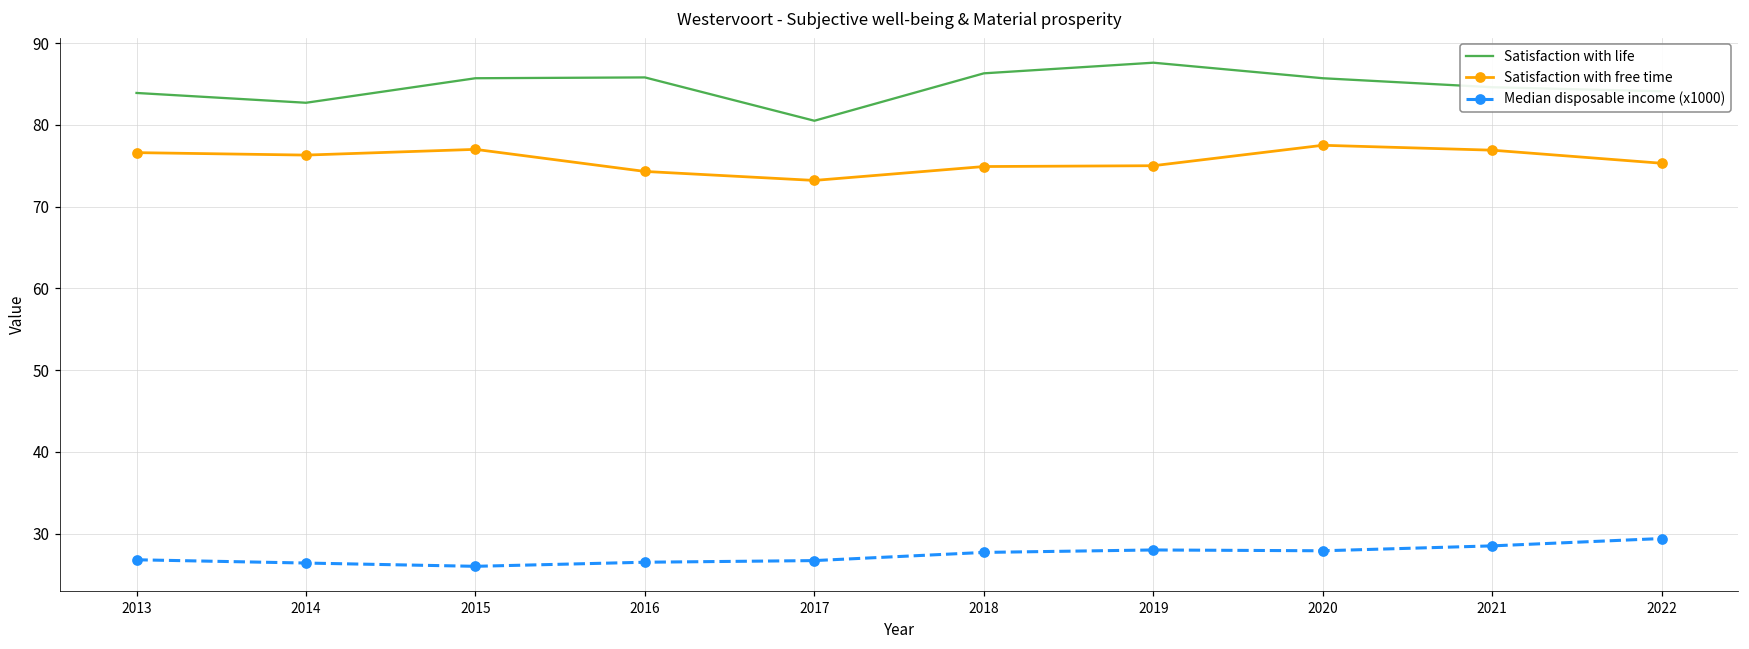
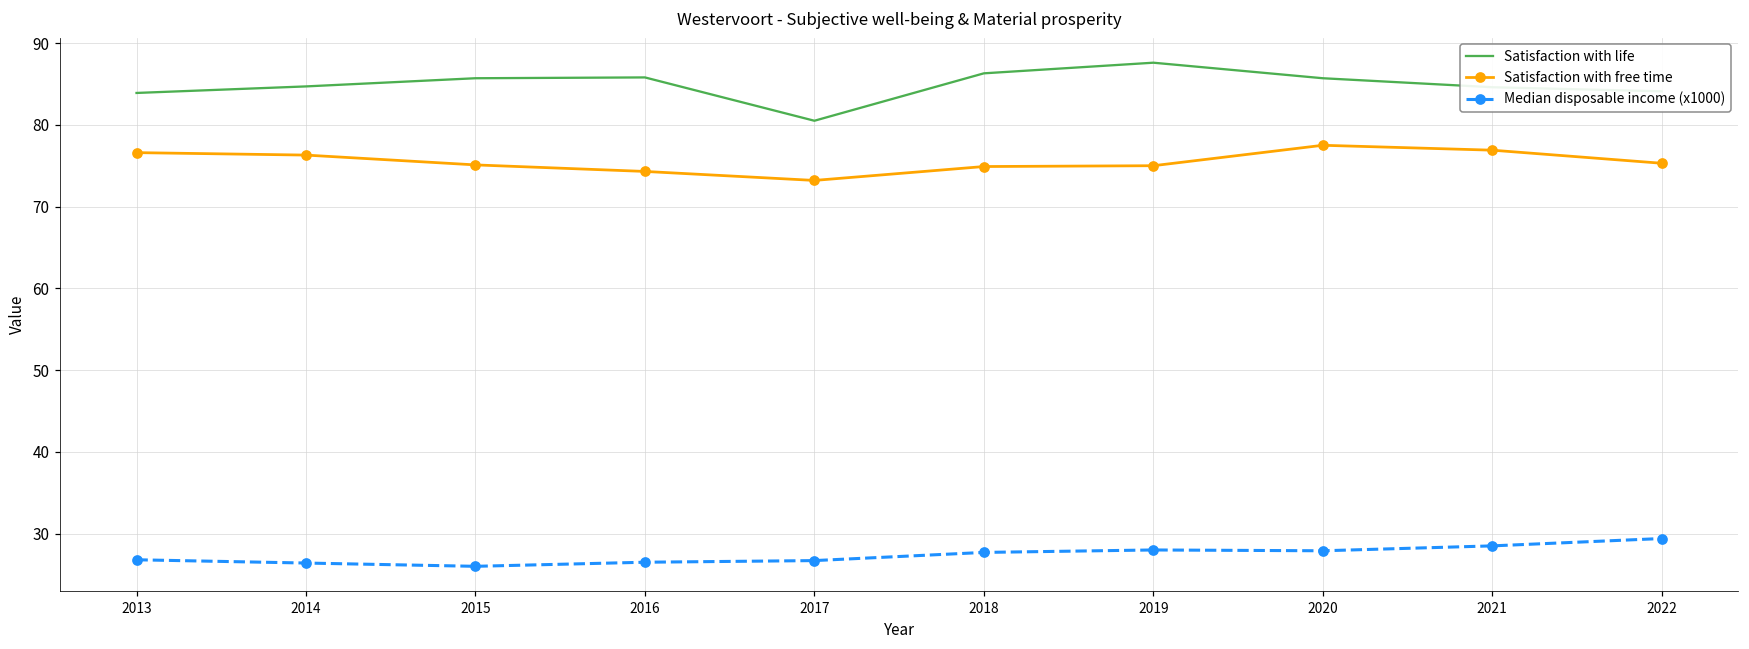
Satisfaction with life, 2014: 83 -> 85
Satisfaction with free time, 2015: 77 -> 75
